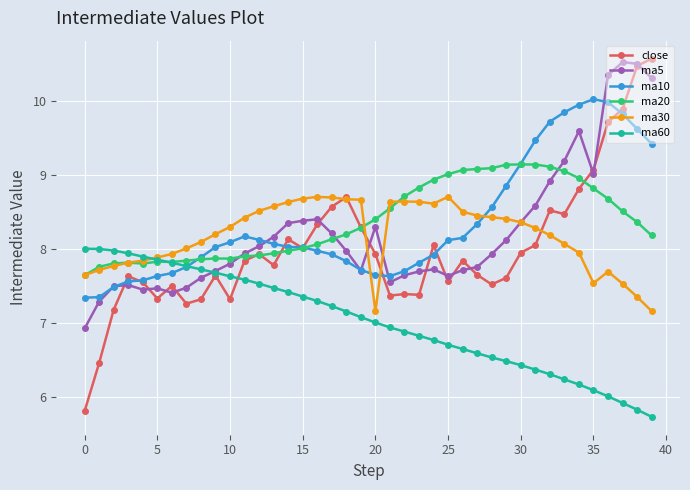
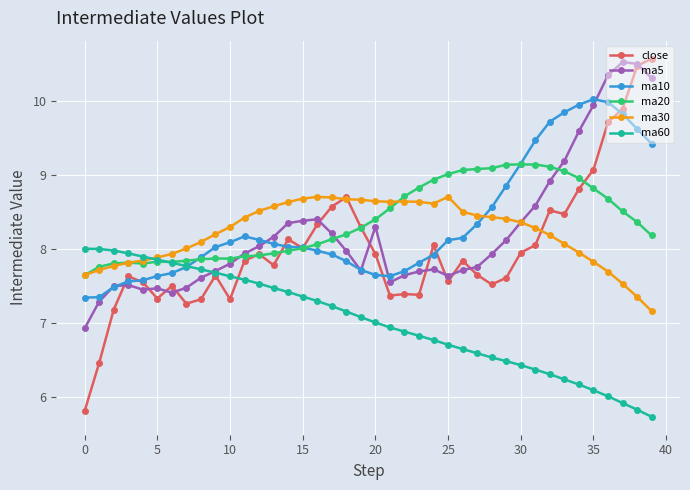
ma30, 20: 7.2 -> 8.6
ma5, 35: 9.0 -> 9.9
ma30, 35: 7.5 -> 7.8
